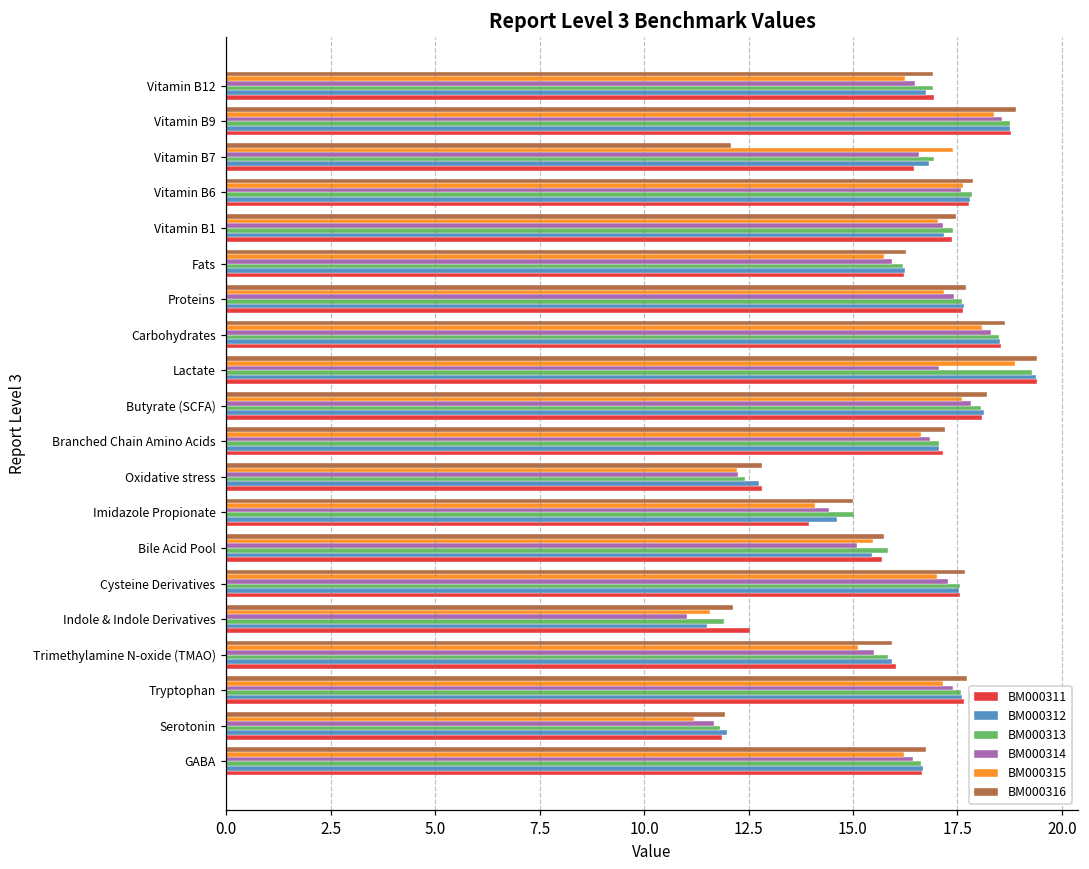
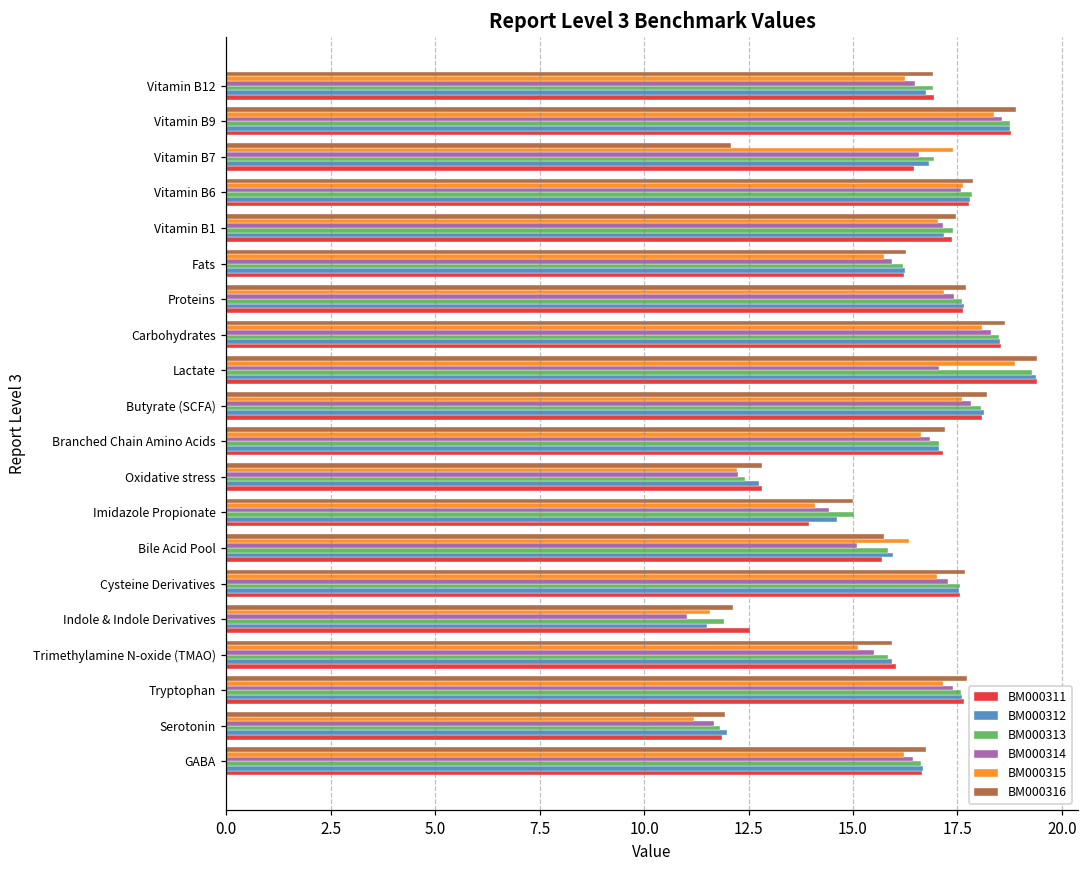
BM000315, Bile Acid Pool: 15.5 -> 16.3
BM000312, Bile Acid Pool: 15.4 -> 16.0
